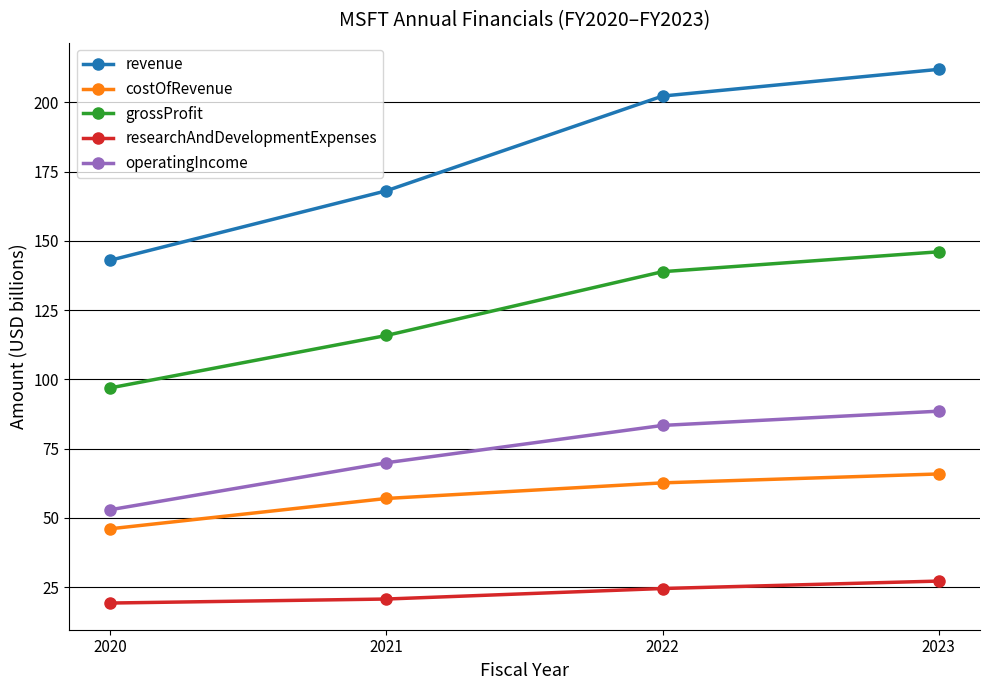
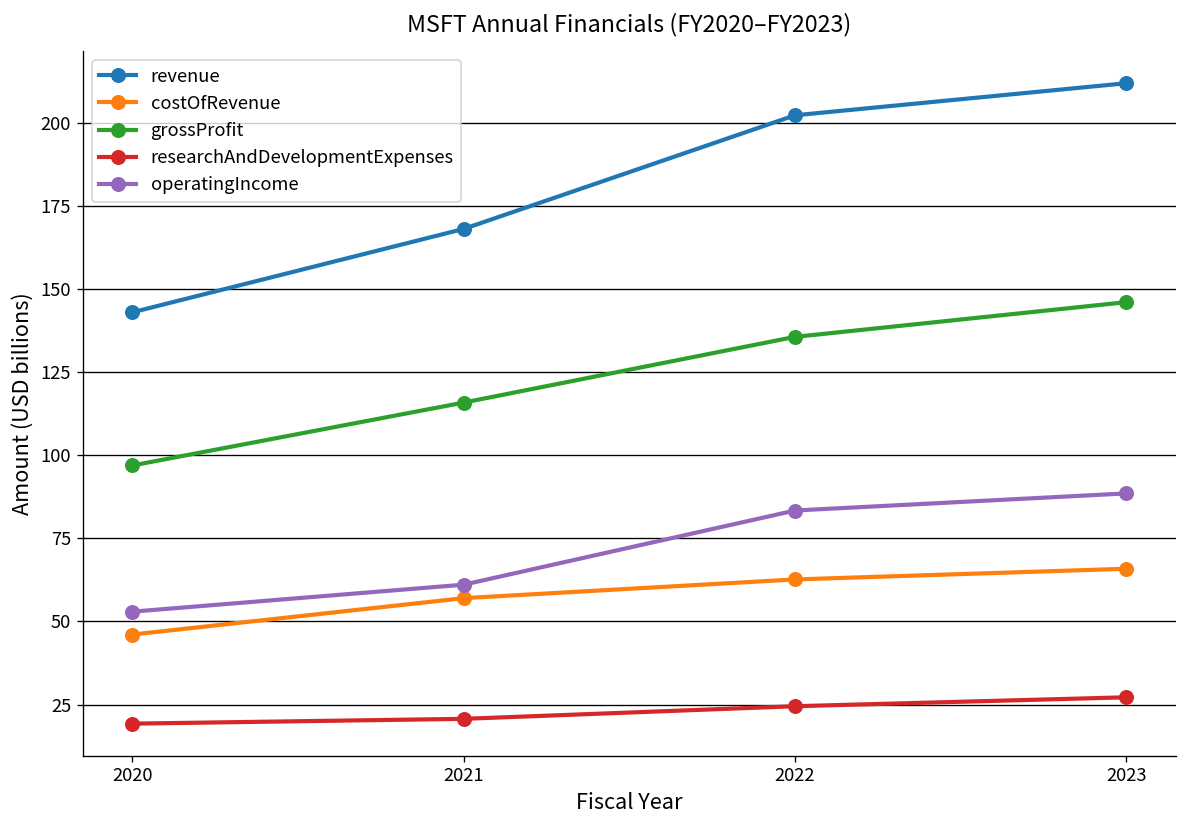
operatingIncome, 2021: 70 -> 61
grossProfit, 2022: 139 -> 136
